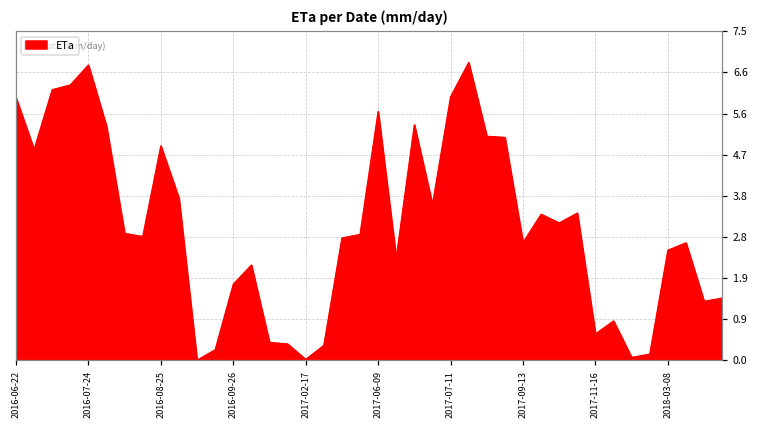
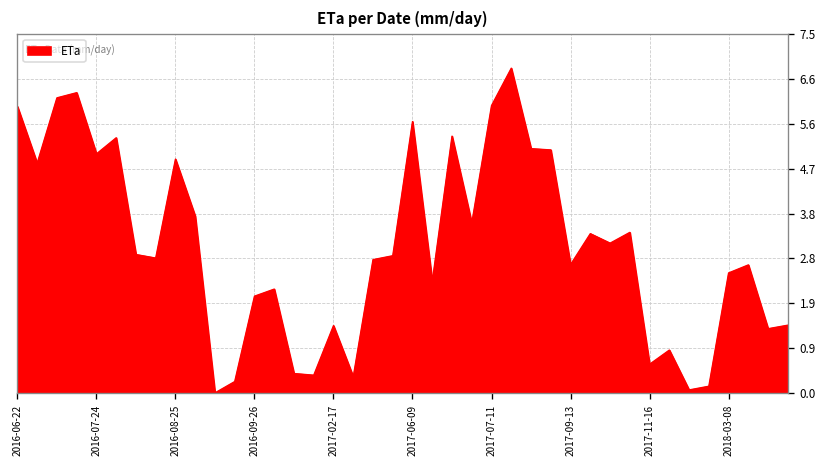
2016-07-24: 6.7 -> 5.0
2016-09-26: 1.7 -> 2.0
2017-02-17: 0.0 -> 1.4
